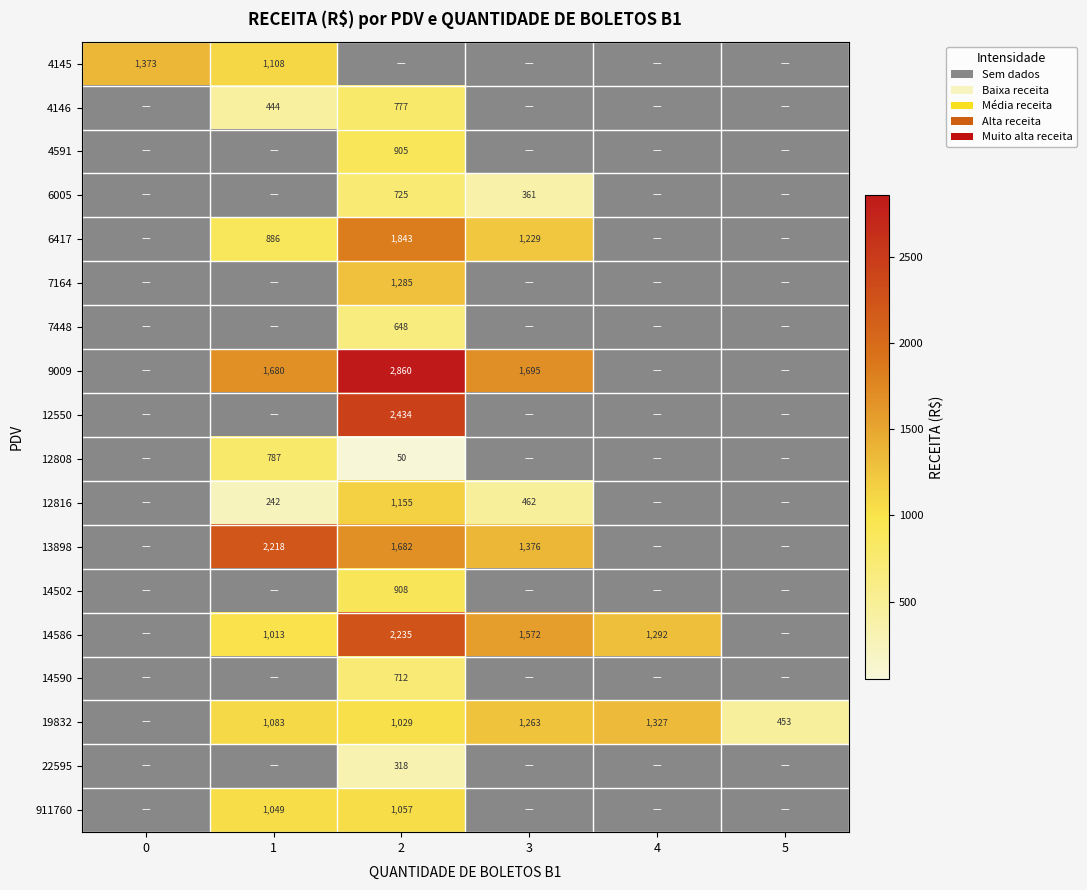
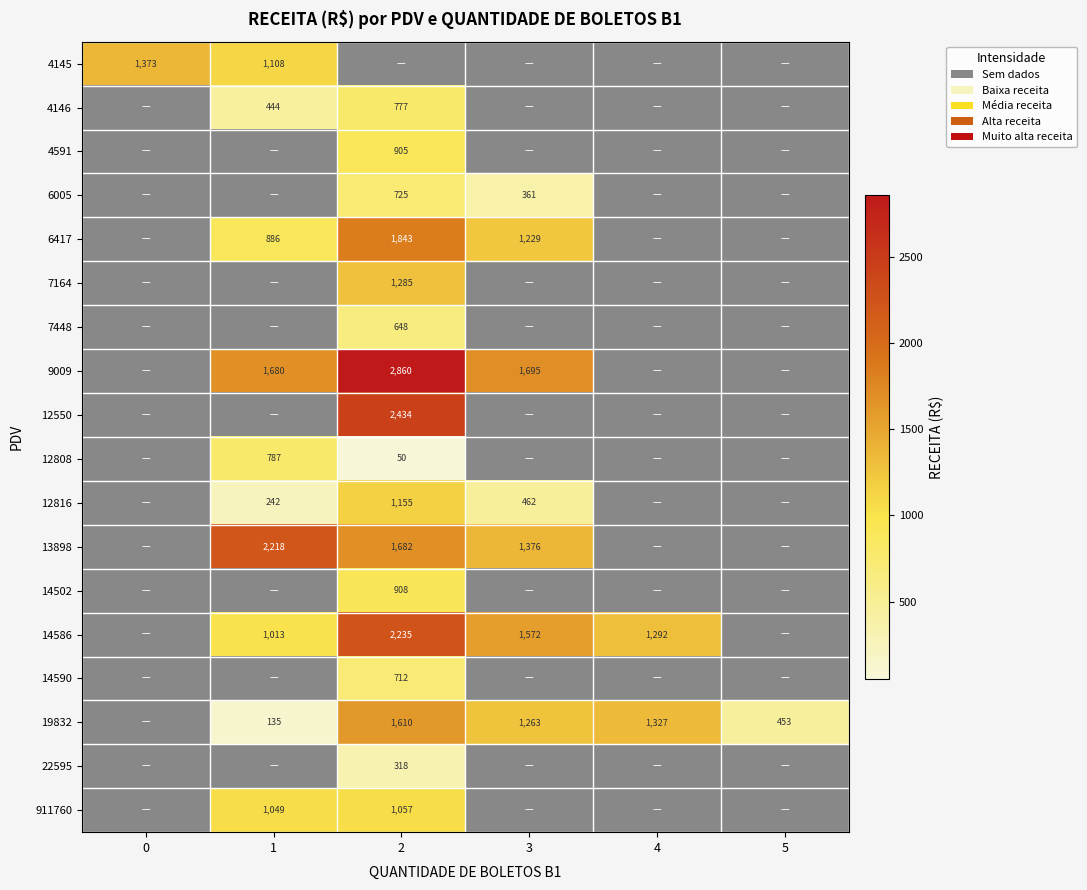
19832, 1: 1,083 -> 135
19832, 2: 1,029 -> 1,610
